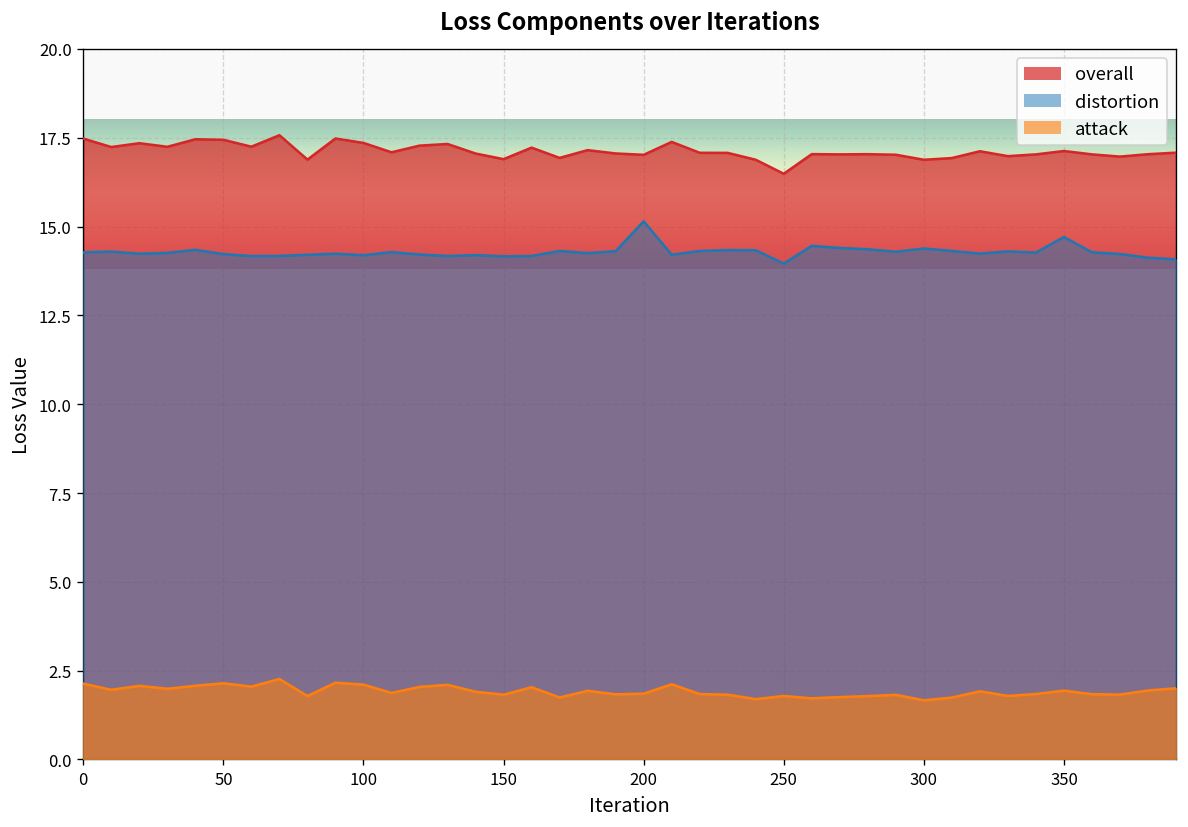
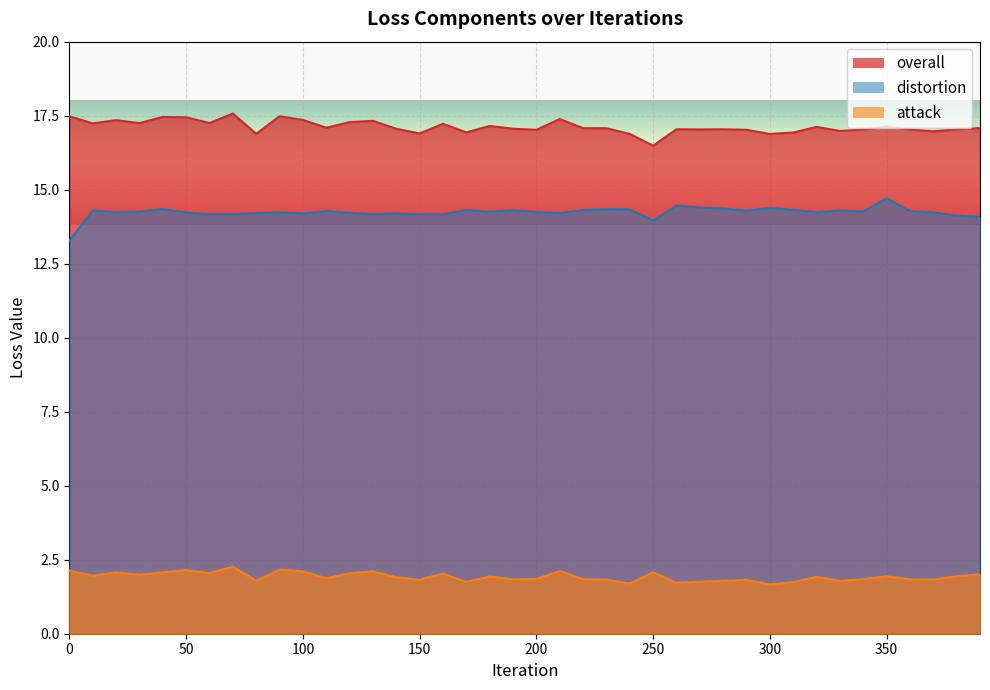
distortion, 0: 14.3 -> 13.3
distortion, 200: 15.1 -> 14.2
attack, 250: 1.8 -> 2.1
